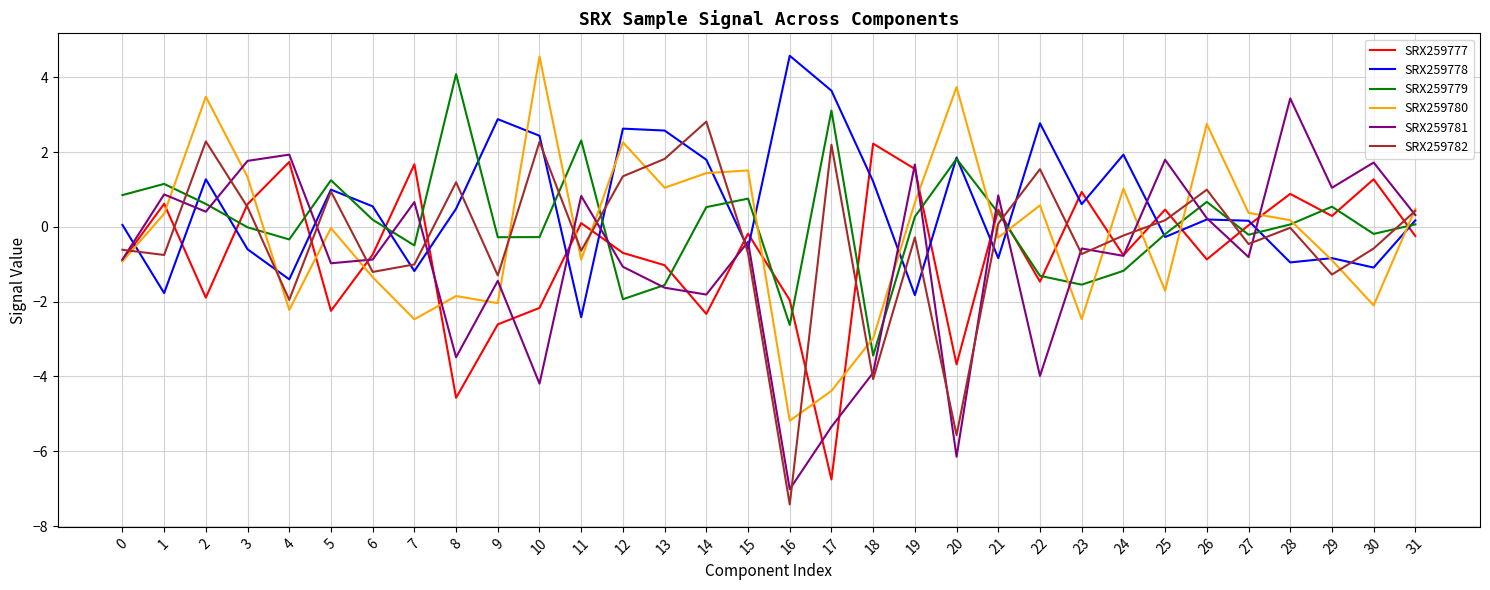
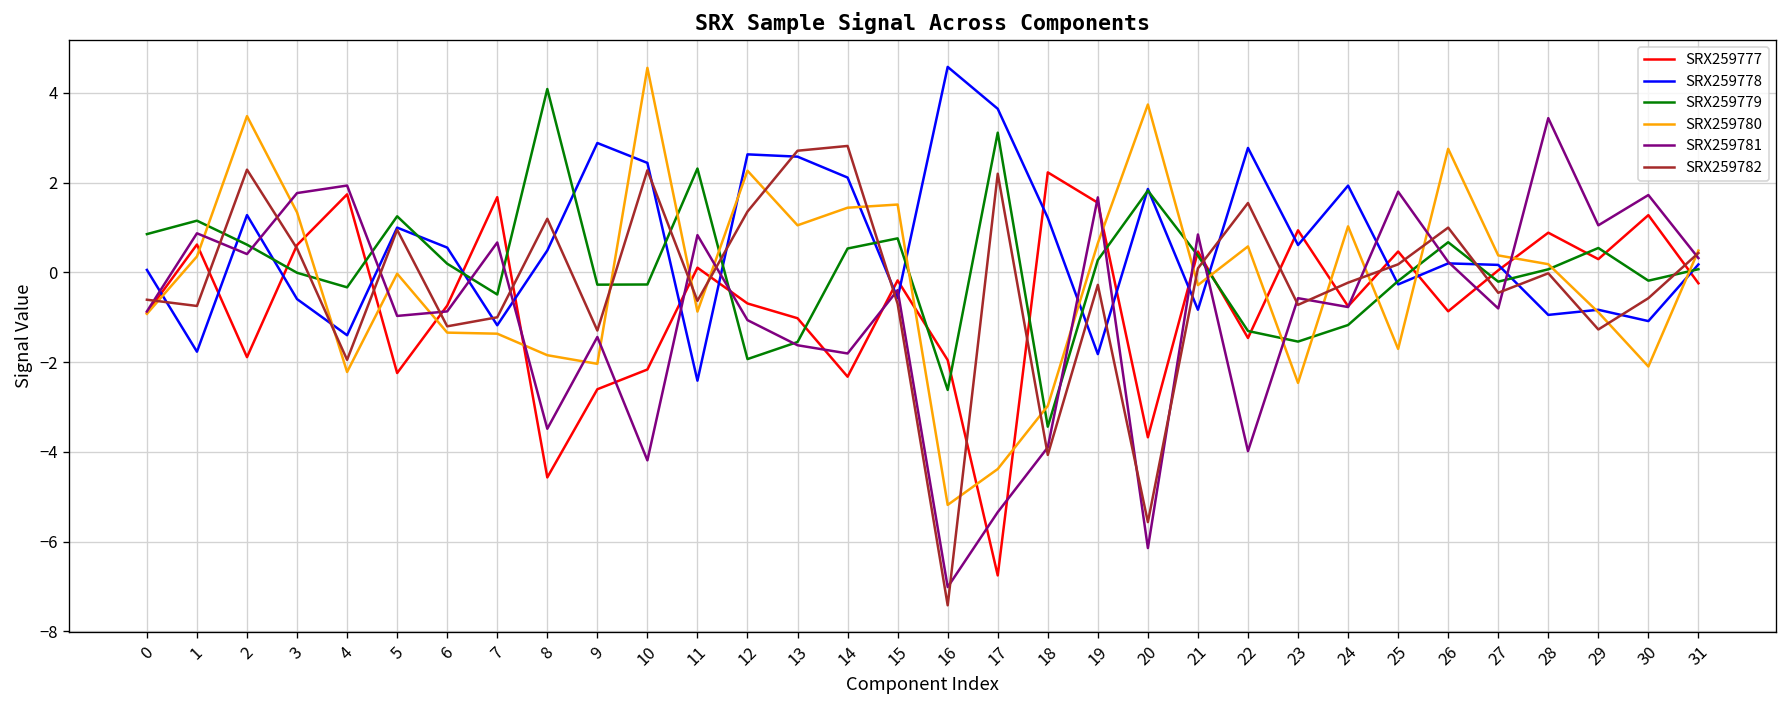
SRX259780, 7: -2.5 -> -1.4
SRX259782, 13: 1.8 -> 2.7
SRX259778, 14: 1.8 -> 2.1
